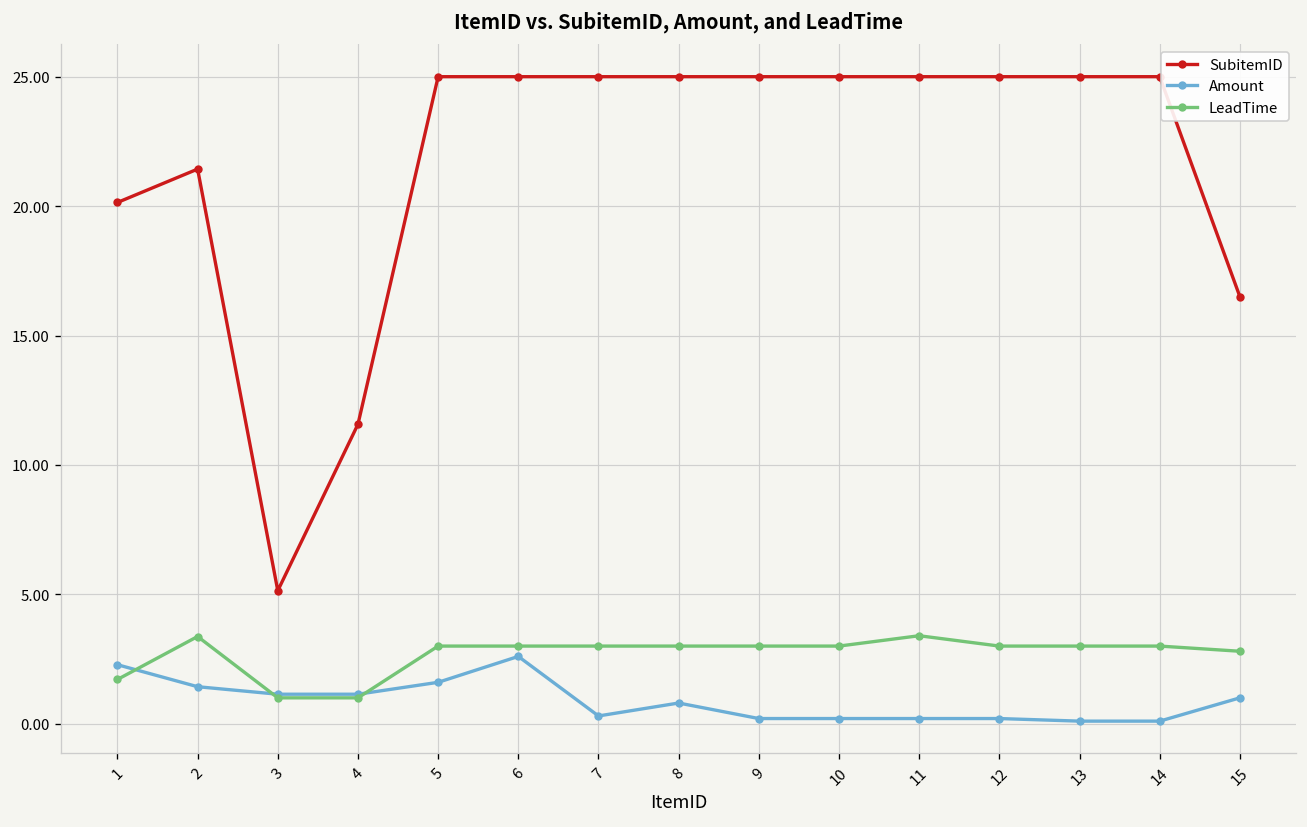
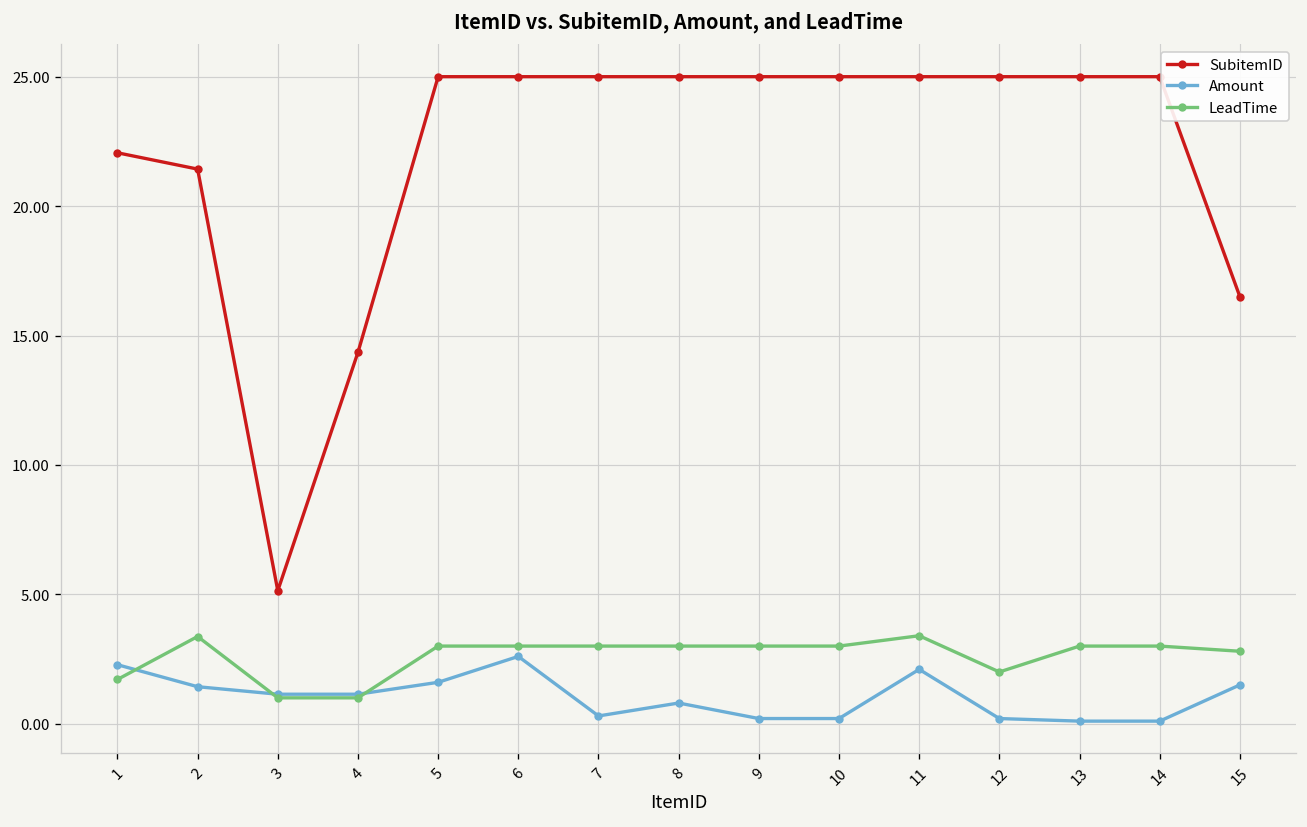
SubitemID, 1: 20.1 -> 22.1
SubitemID, 4: 11.6 -> 14.4
Amount, 11: 0.2 -> 2.1
LeadTime, 12: 3 -> 2
Amount, 15: 1.0 -> 1.5
